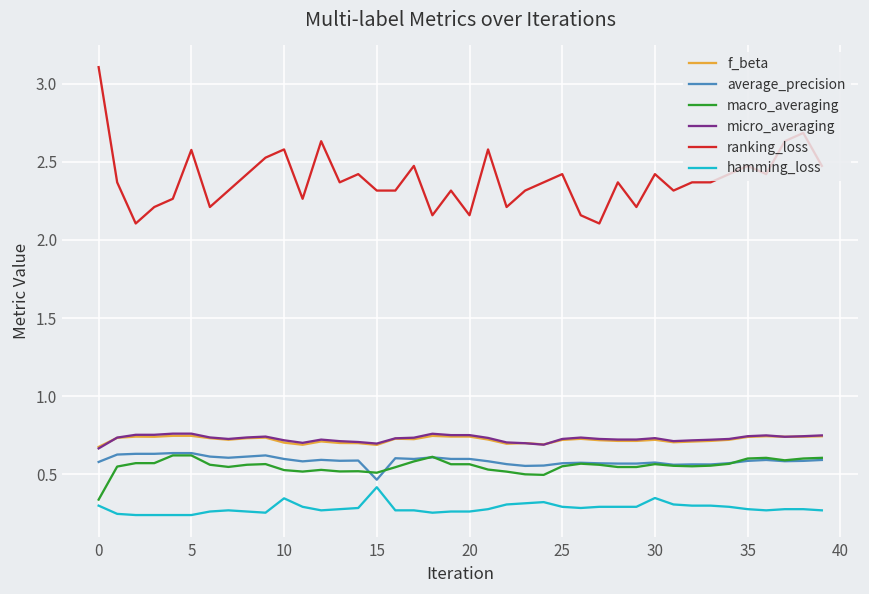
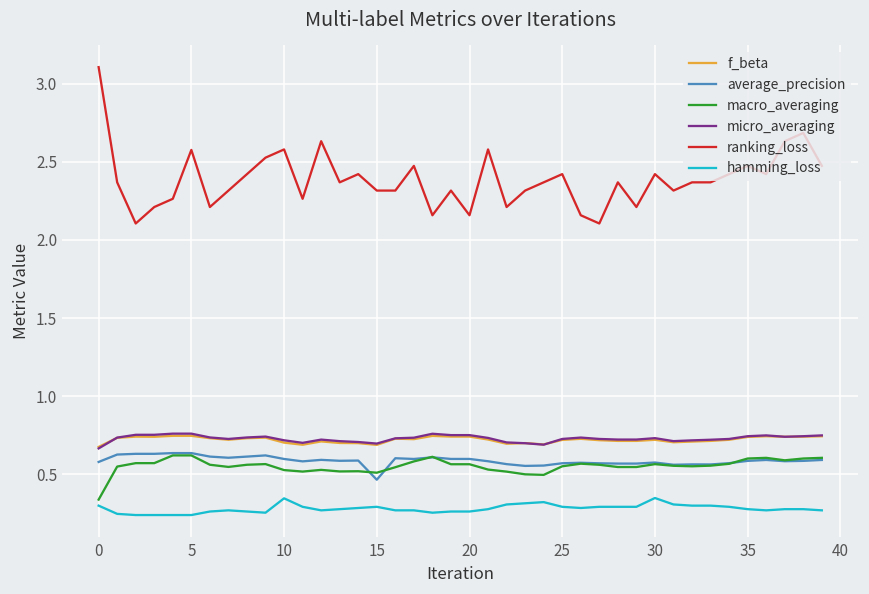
hamming_loss, 15: 0.42 -> 0.29
